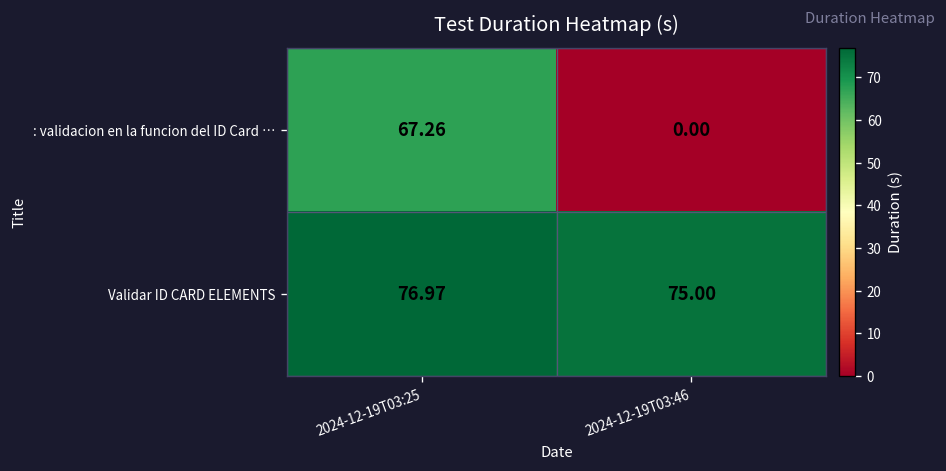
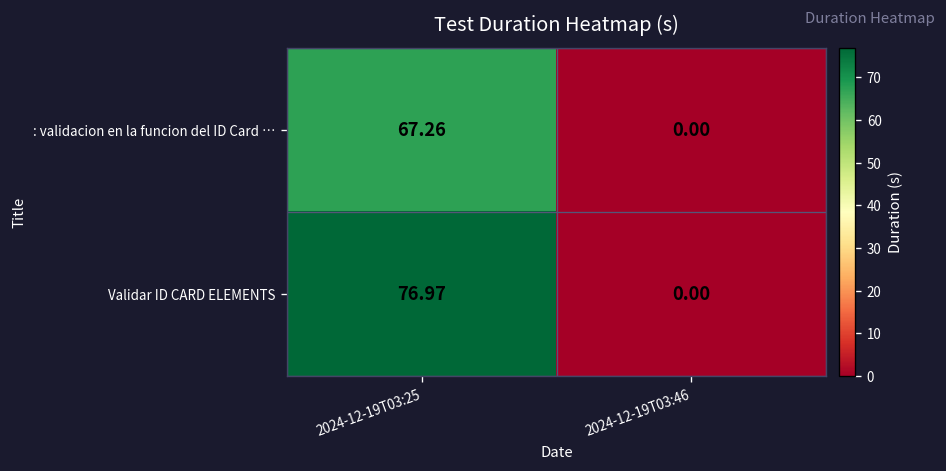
Validar ID CARD ELEMENTS, 2024-12-19T03:46: 75.00 -> 0.00
